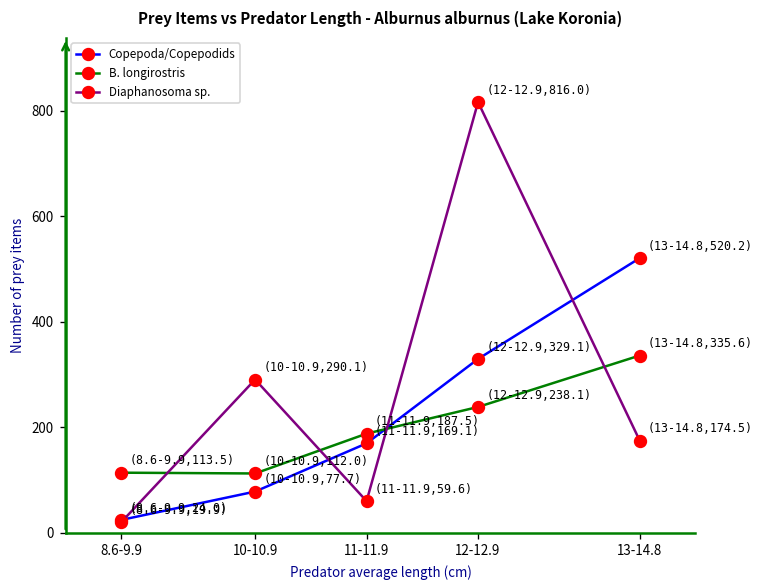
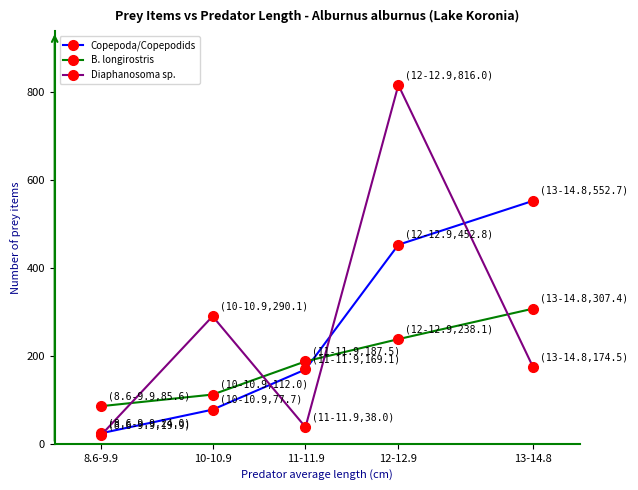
B. longirostris, 8.6-9.9: 113.5 -> 85.6
Diaphanosoma sp., 11-11.9: 59.6 -> 38.0
Copepoda/Copepodids, 12-12.9: 329.1 -> 452.8
Copepoda/Copepodids, 13-14.8: 520.2 -> 552.7
B. longirostris, 13-14.8: 335.6 -> 307.4
